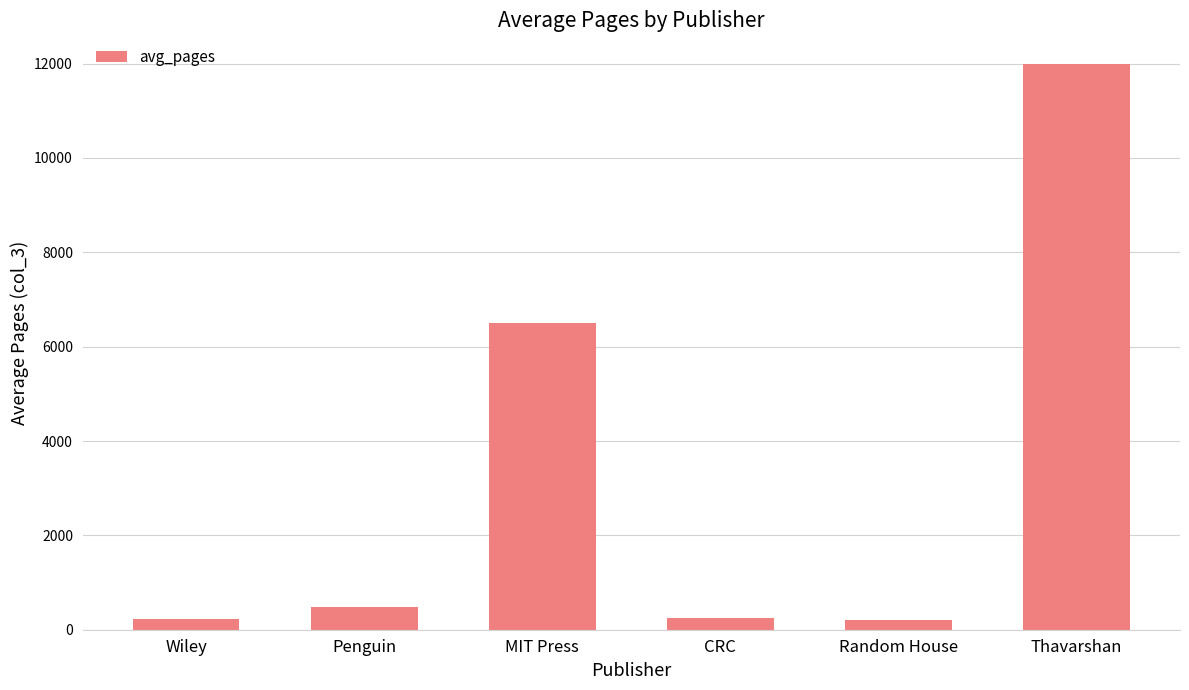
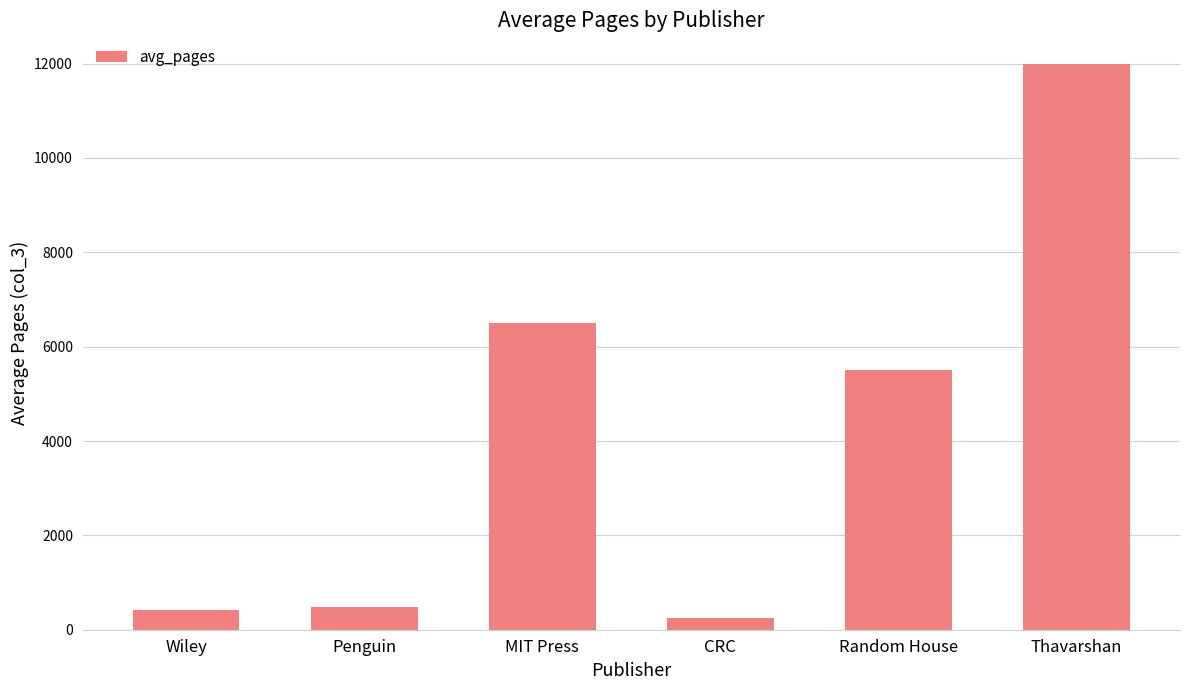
Wiley: 200 -> 400
Random House: 200 -> 5500
